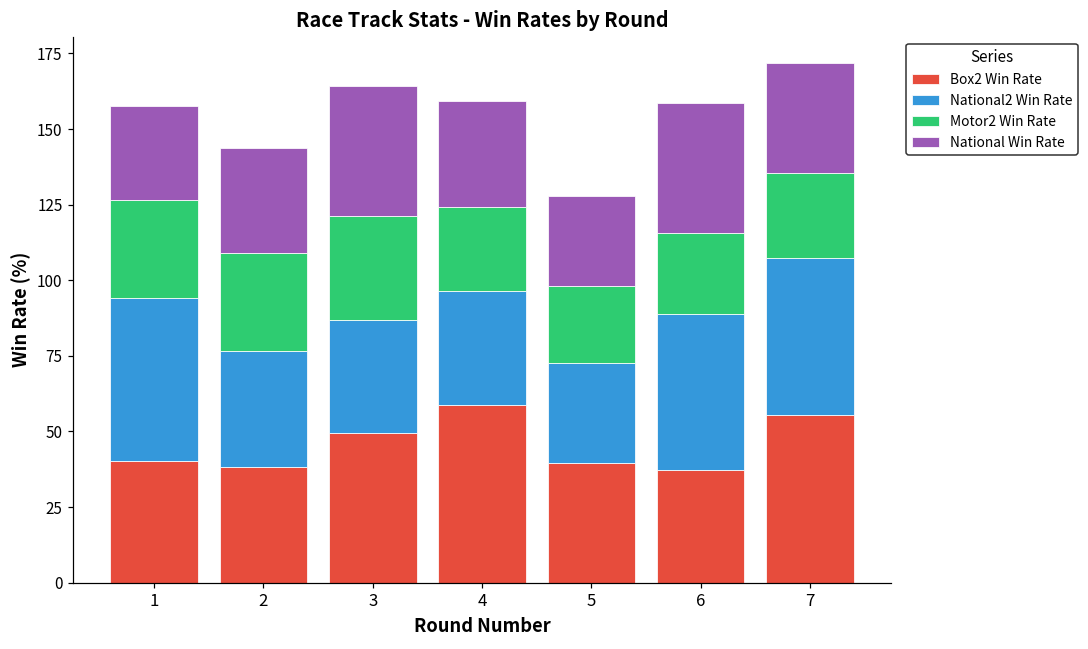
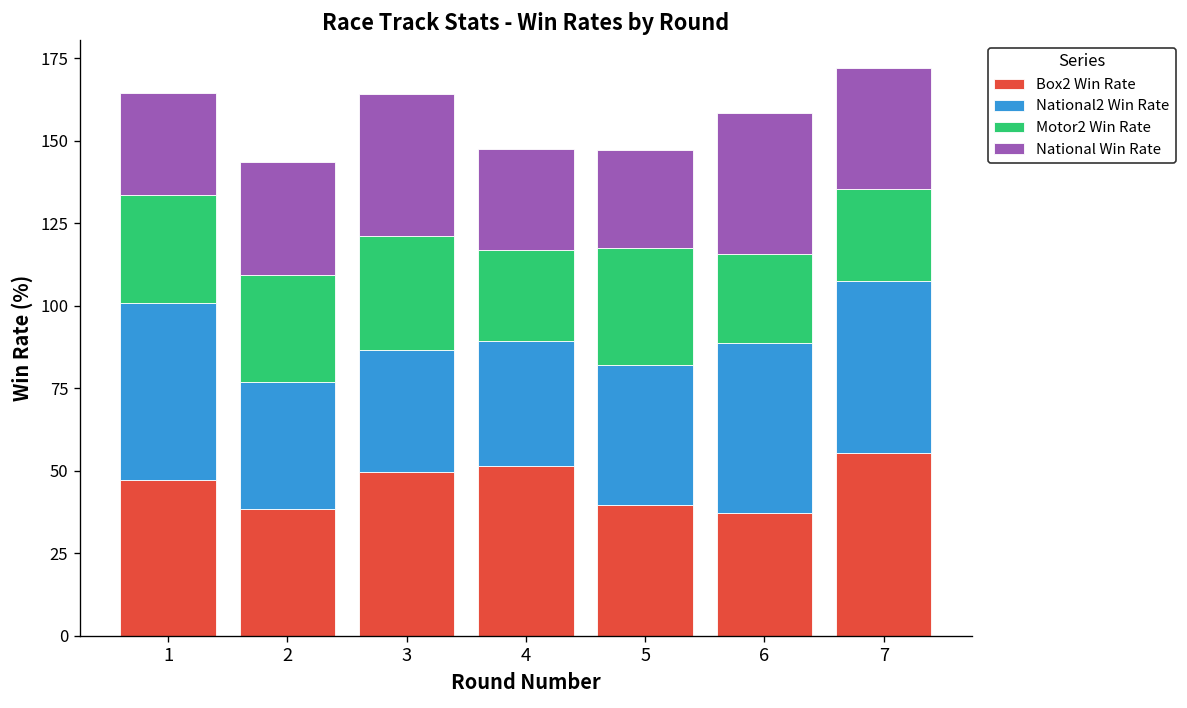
Box2 Win Rate, 1: 40 -> 47
Box2 Win Rate, 4: 59 -> 52
National Win Rate, 4: 35 -> 31
National2 Win Rate, 5: 33 -> 42
Motor2 Win Rate, 5: 26 -> 35
